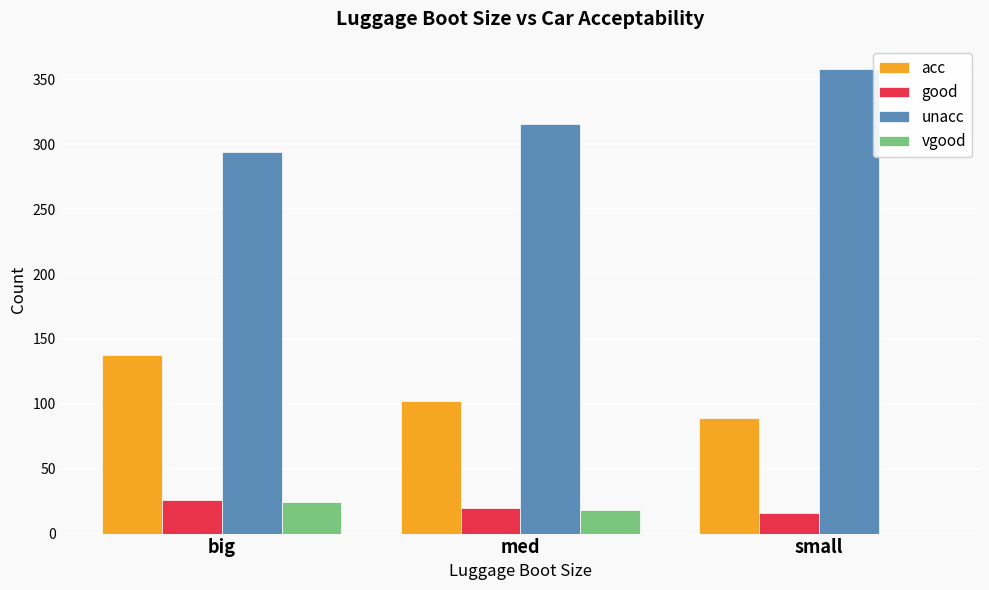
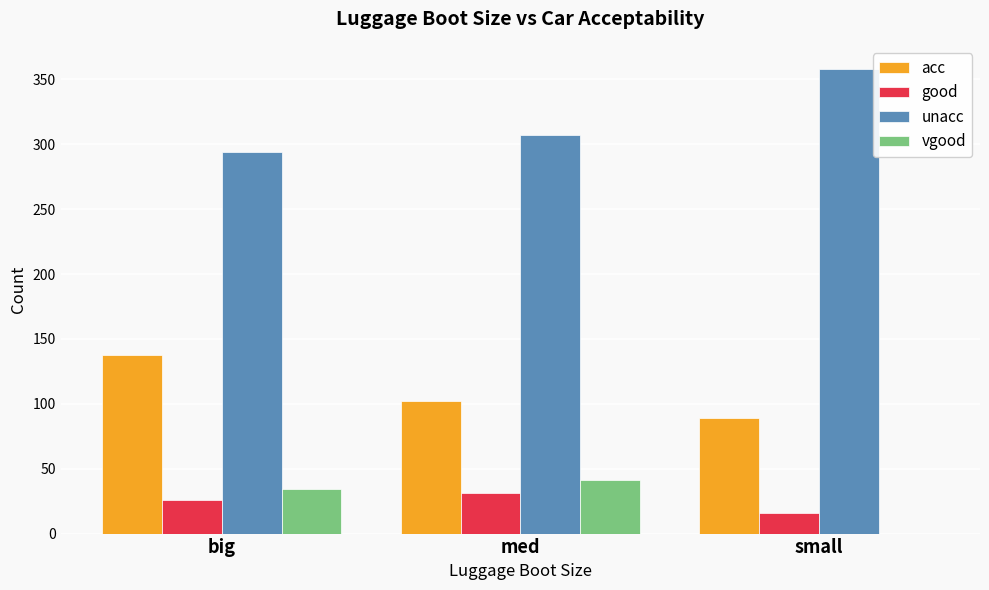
vgood, big: 24 -> 34
good, med: 20 -> 31
unacc, med: 316 -> 307
vgood, med: 18 -> 41
